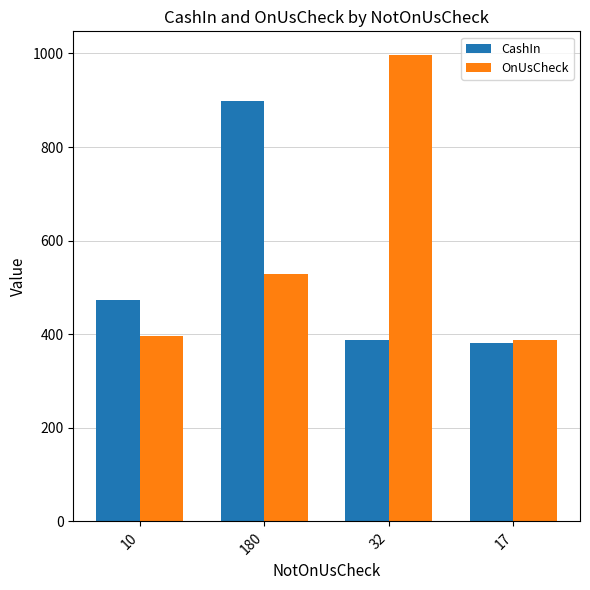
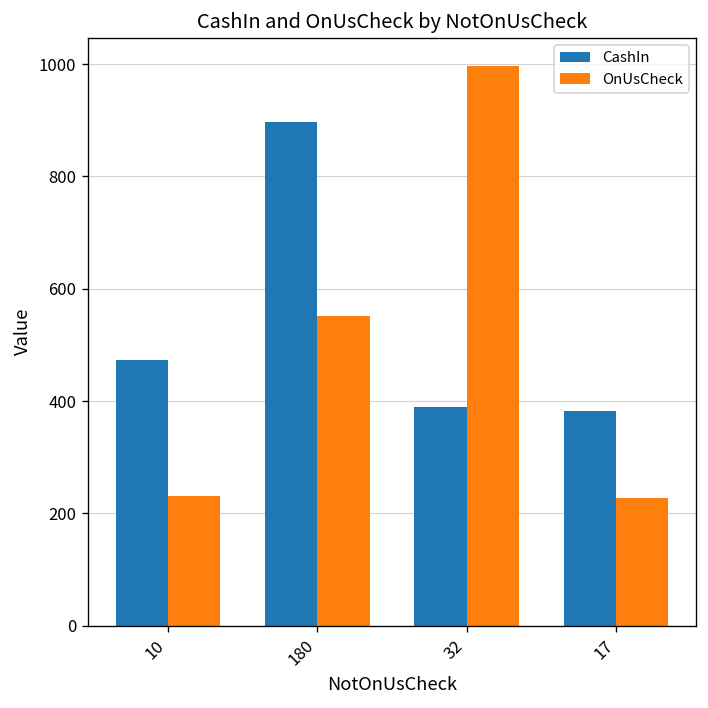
OnUsCheck, 10: 400 -> 230
OnUsCheck, 180: 530 -> 550
OnUsCheck, 17: 390 -> 230
